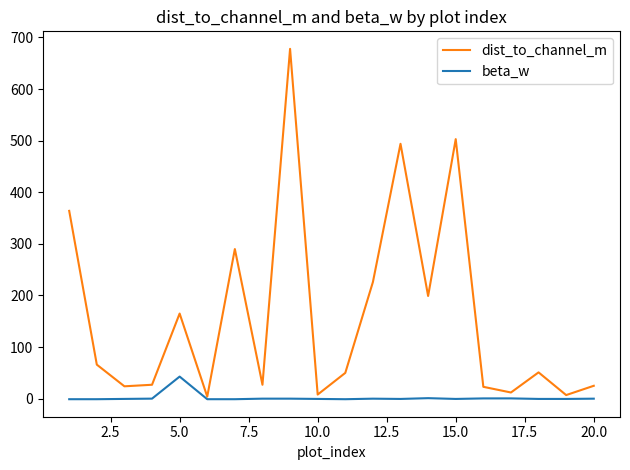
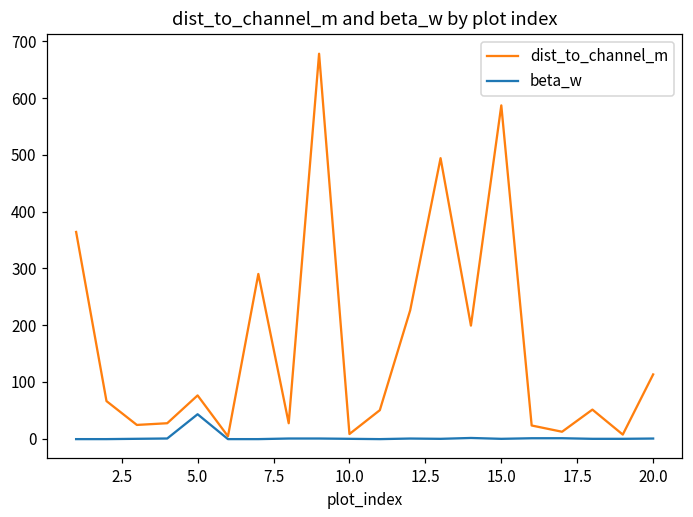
dist_to_channel_m, 5.0: 170 -> 80
dist_to_channel_m, 15.0: 500 -> 590
dist_to_channel_m, 20.0: 30 -> 110
